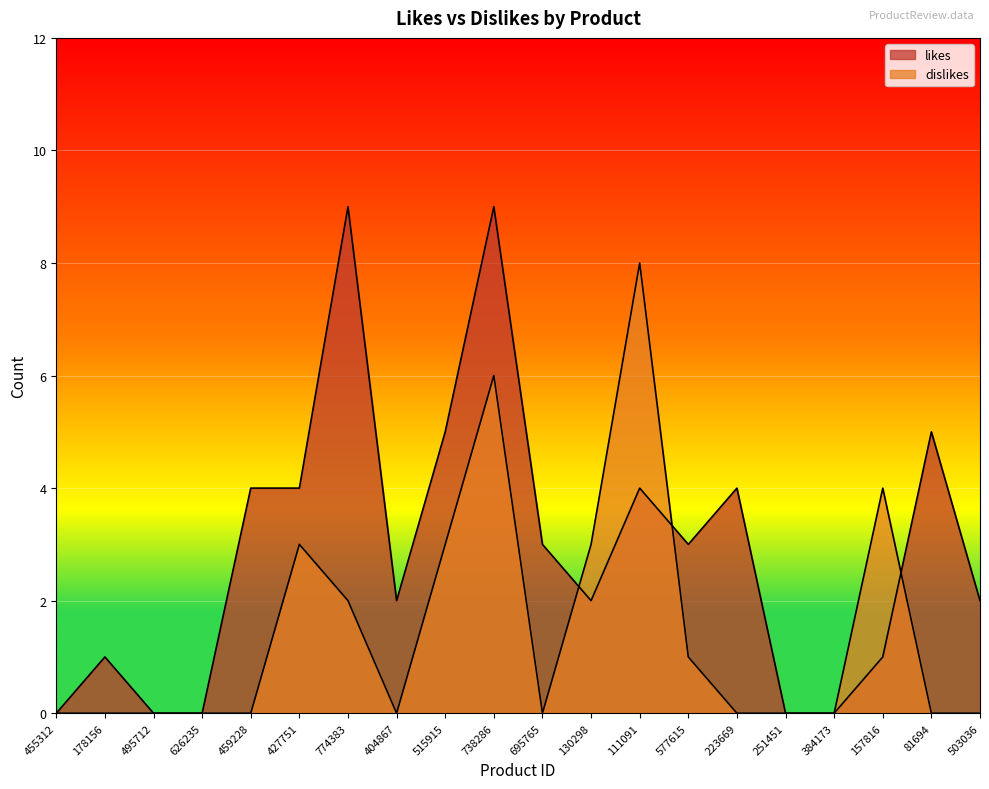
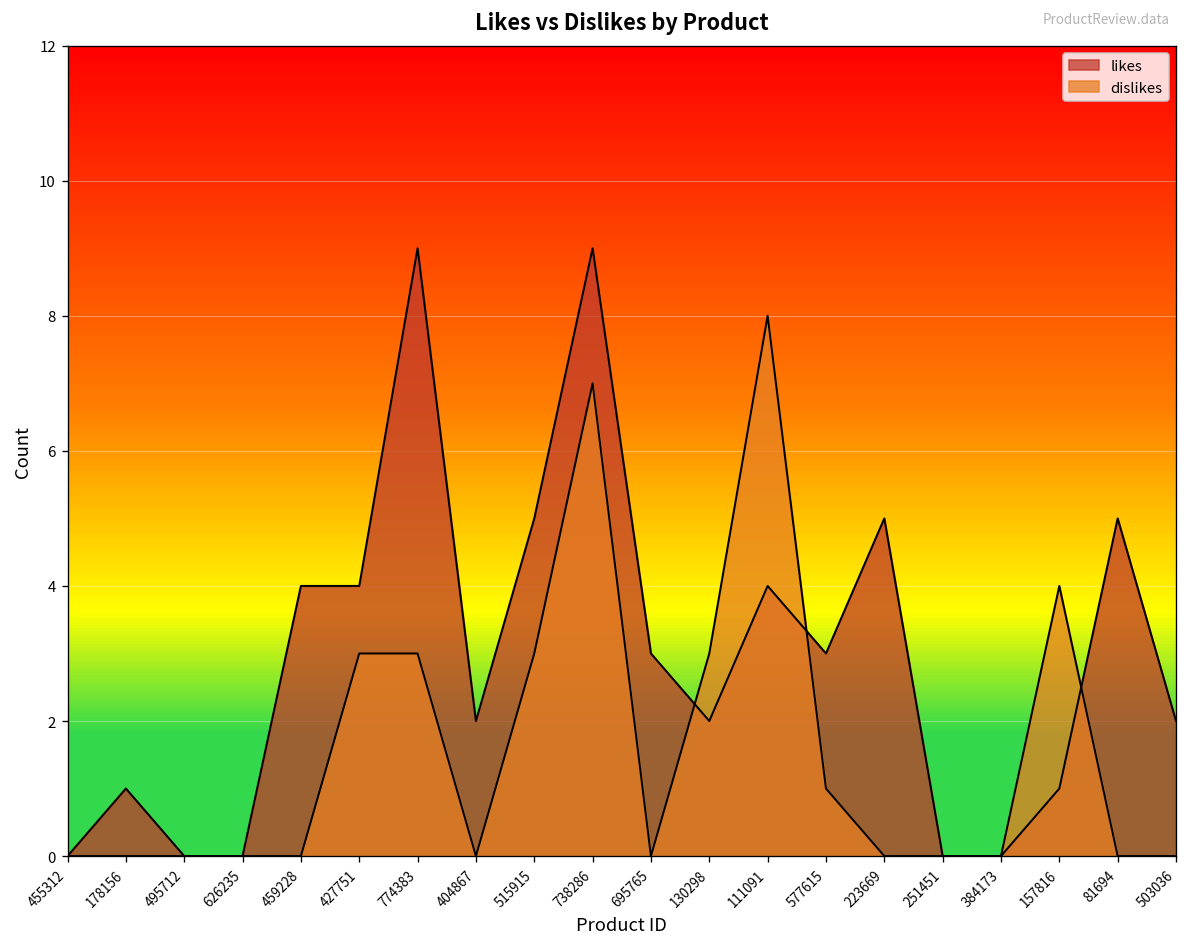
dislikes, 774383: 2 -> 3
dislikes, 738286: 6 -> 7
likes, 223669: 4 -> 5
